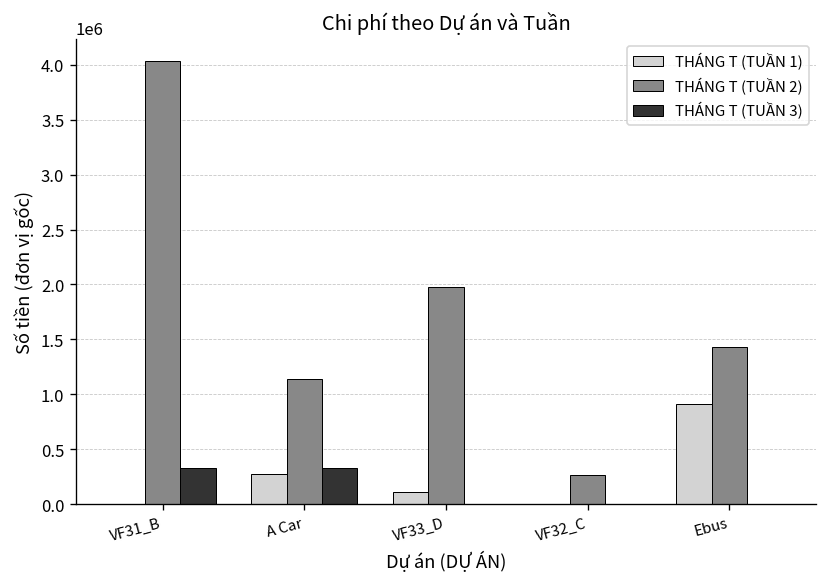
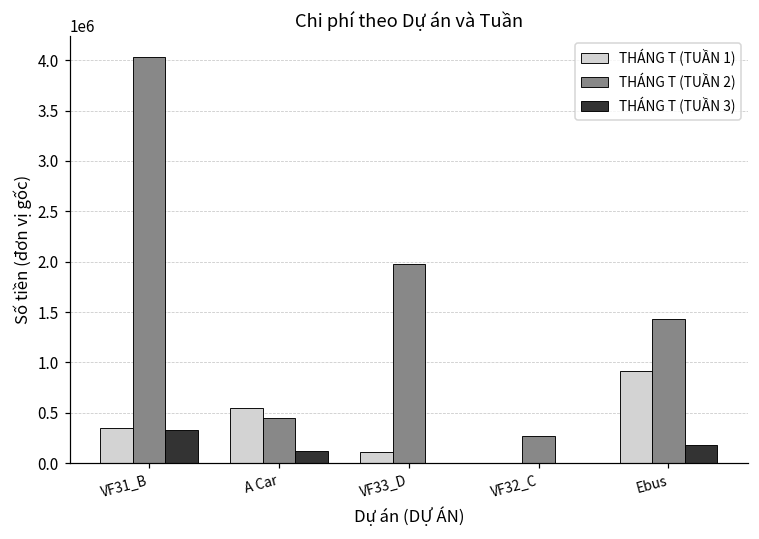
THÁNG T (TUẦN 1), VF31_B: 0 -> 400000
THÁNG T (TUẦN 1), A Car: 300000 -> 500000
THÁNG T (TUẦN 2), A Car: 1100000 -> 500000
THÁNG T (TUẦN 3), A Car: 300000 -> 100000
THÁNG T (TUẦN 3), Ebus: 0 -> 200000
